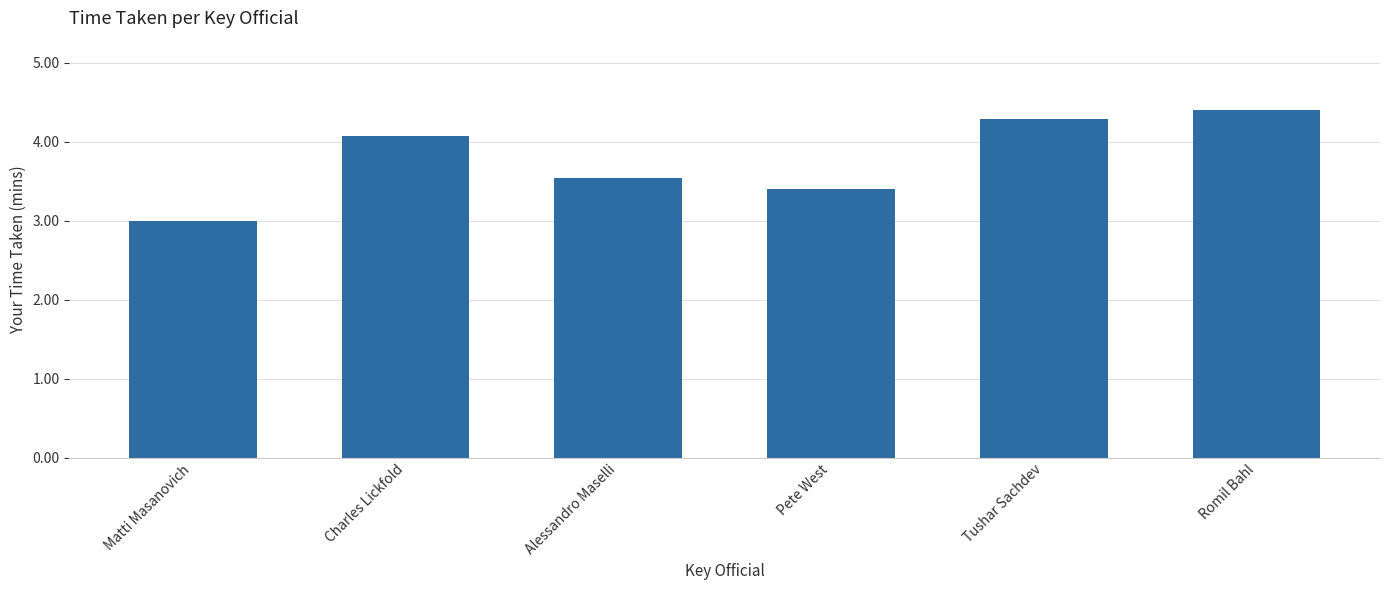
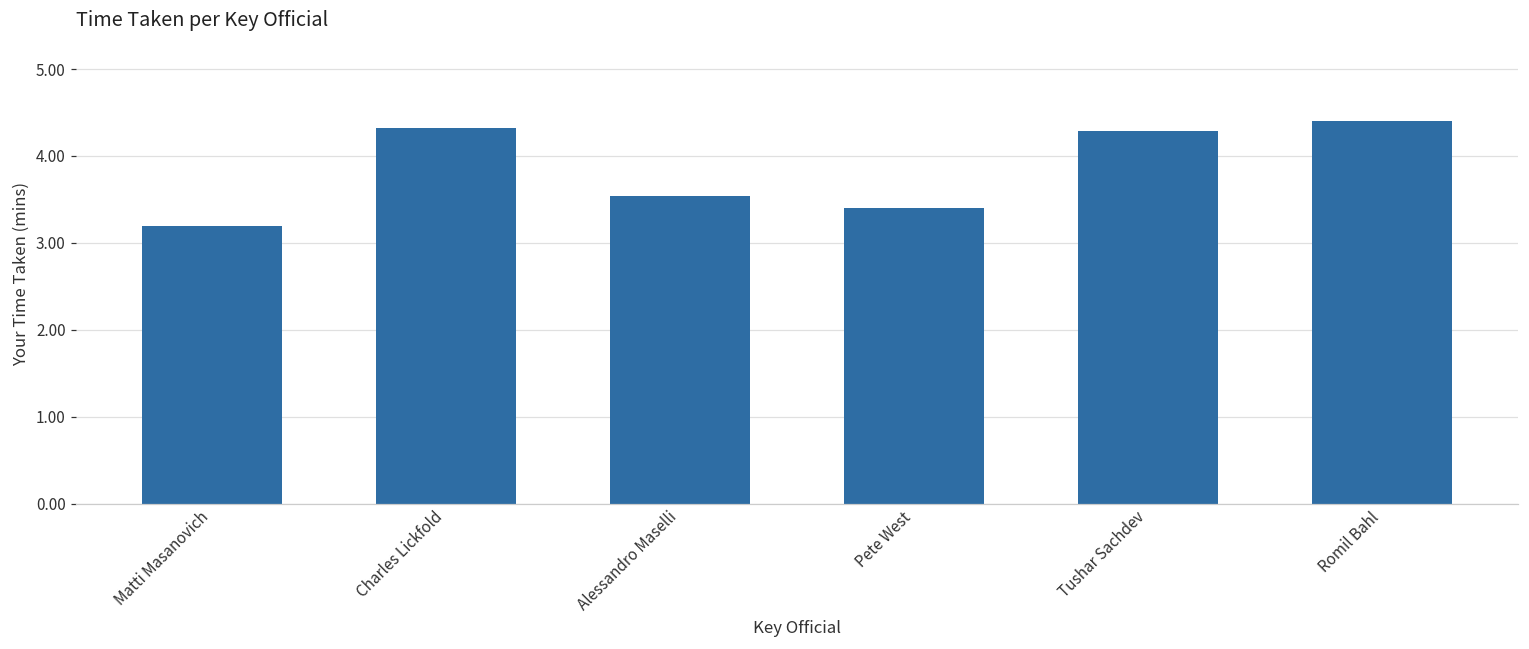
Matti Masanovich: 3.0 -> 3.2
Charles Lickfold: 4.1 -> 4.3
